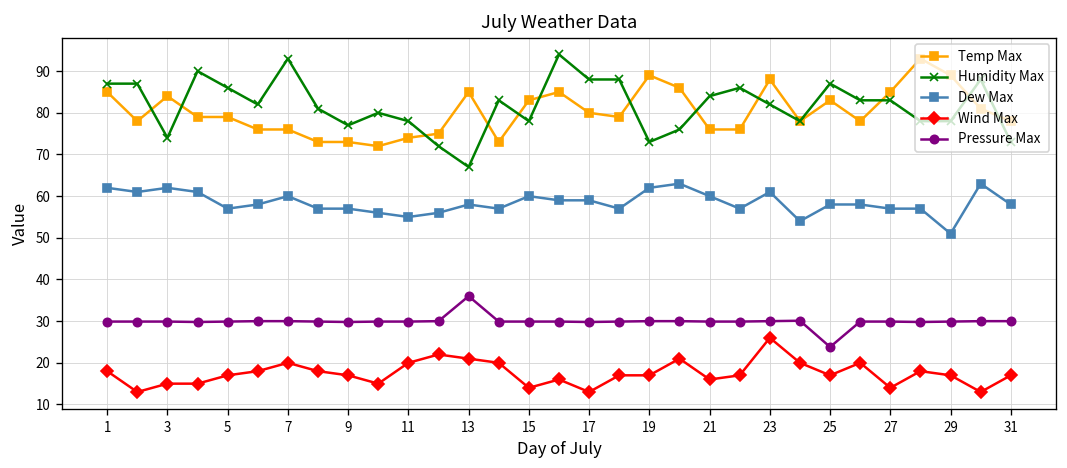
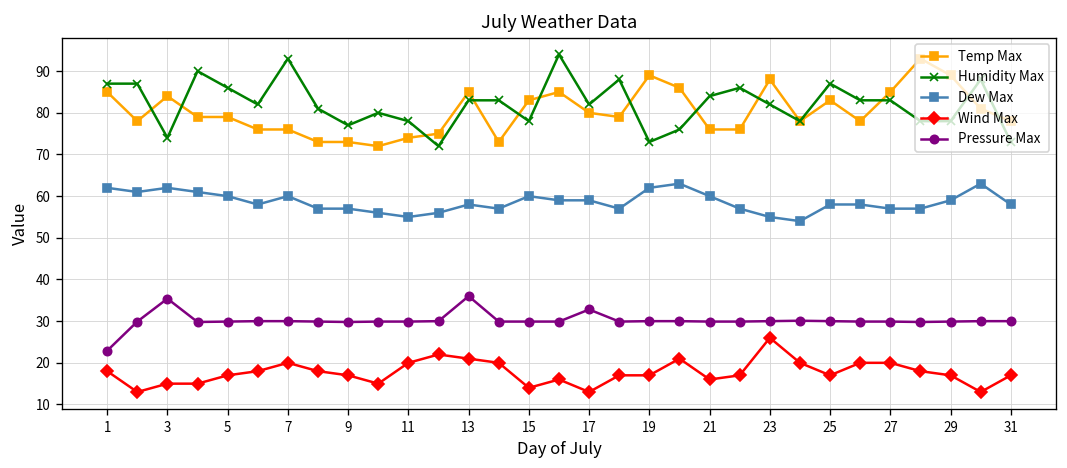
Pressure Max, 1: 30 -> 23
Pressure Max, 3: 30 -> 35
Dew Max, 5: 57 -> 60
Humidity Max, 13: 67 -> 83
Humidity Max, 17: 88 -> 82
Pressure Max, 17: 30 -> 33
Dew Max, 23: 61 -> 55
Pressure Max, 25: 24 -> 30
Wind Max, 27: 14 -> 20
Dew Max, 29: 51 -> 59
